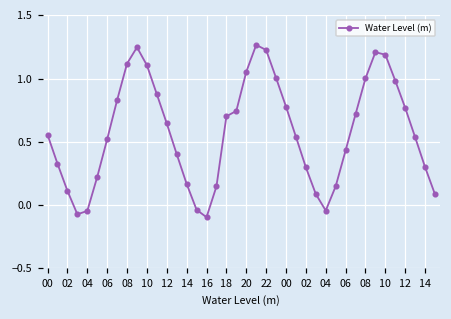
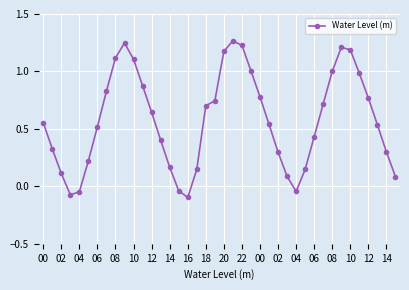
20: 1.05 -> 1.18
